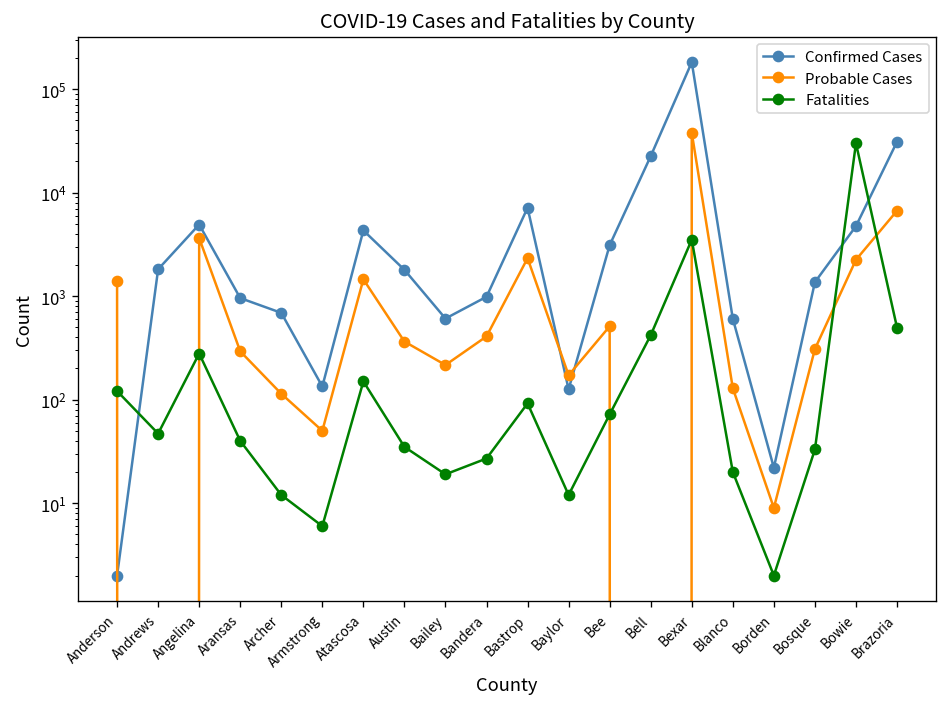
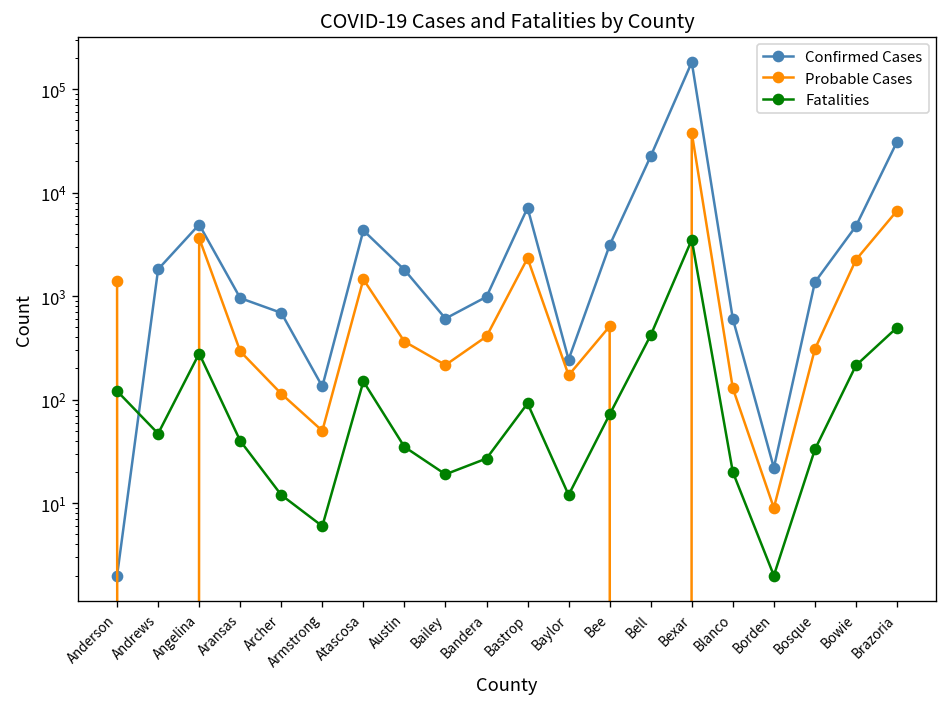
Confirmed Cases, Baylor: 130 -> 240
Fatalities, Bowie: 30000 -> 210
